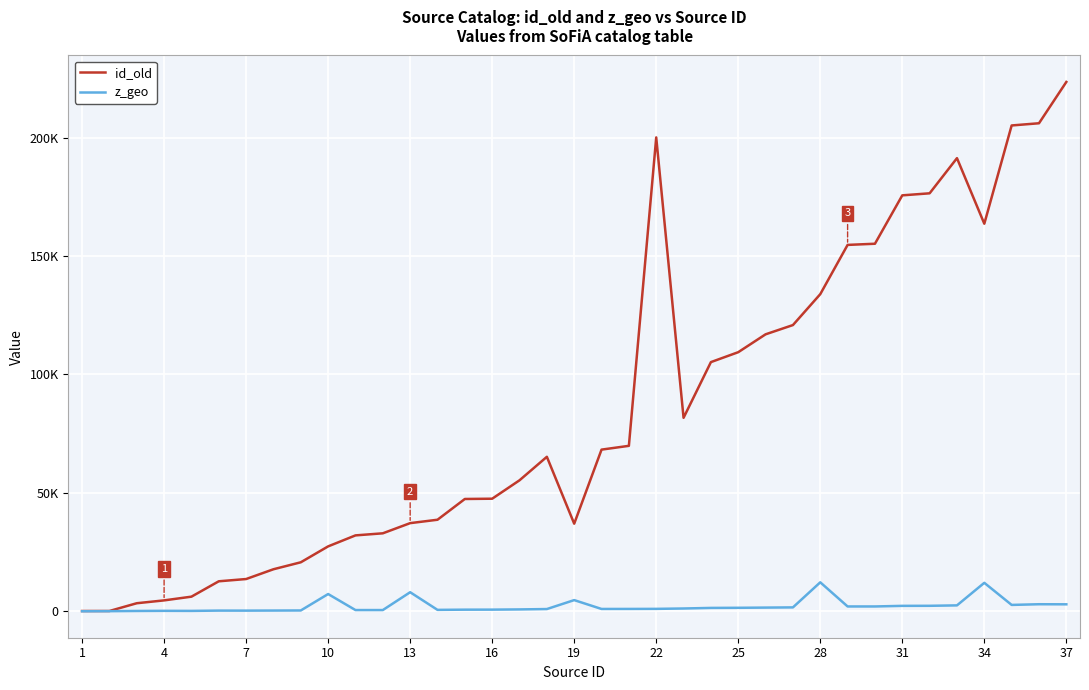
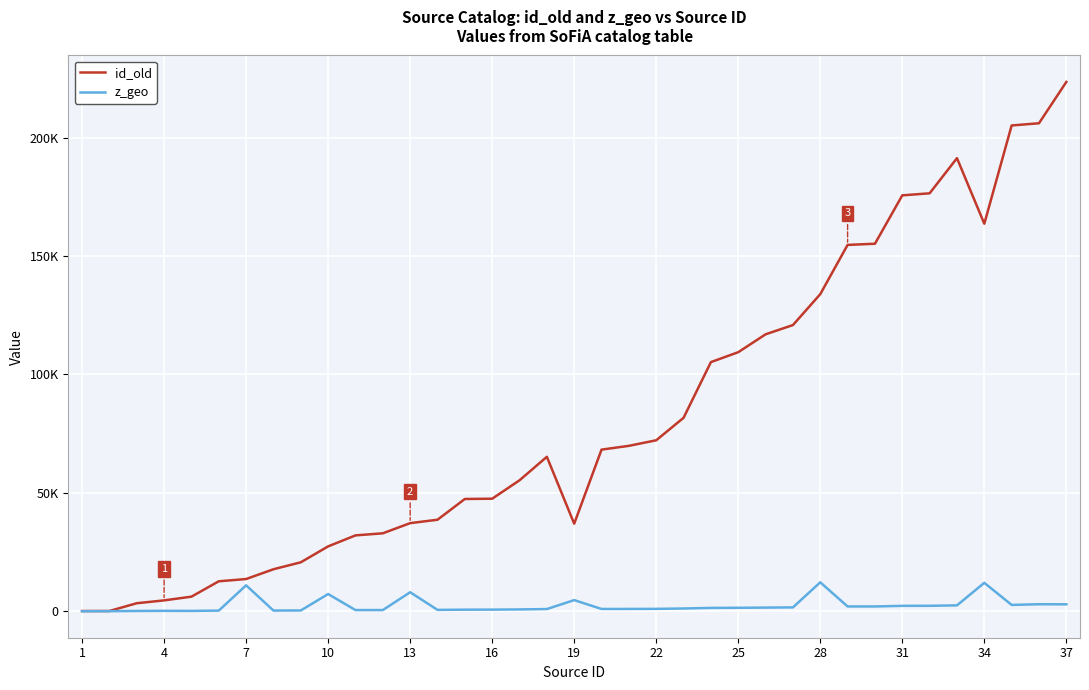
z_geo, 7: 0 -> 11000
id_old, 22: 200000 -> 72000
